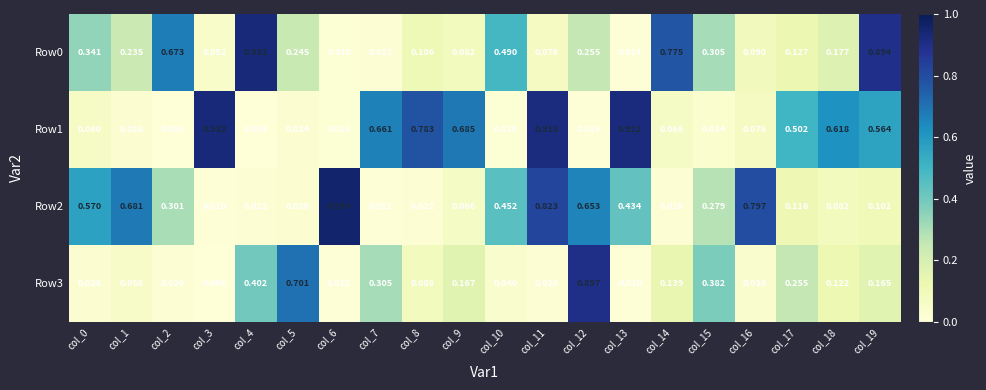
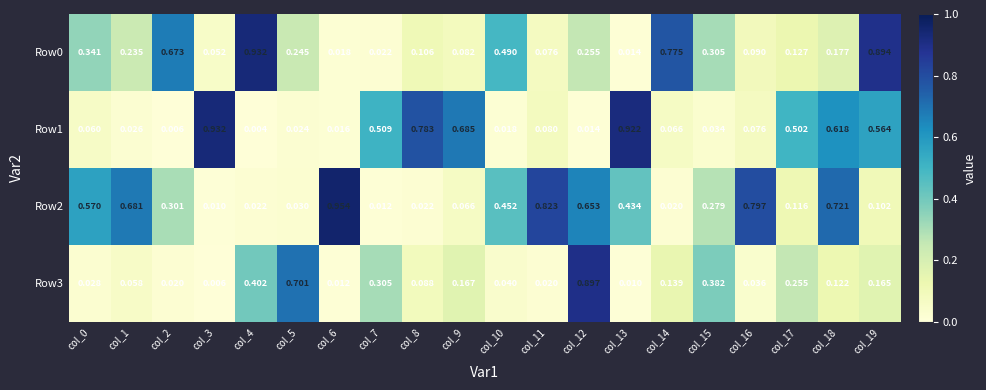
Row1, col_7: 0.661 -> 0.509
Row1, col_11: 0.915 -> 0.080
Row2, col_18: 0.082 -> 0.721
